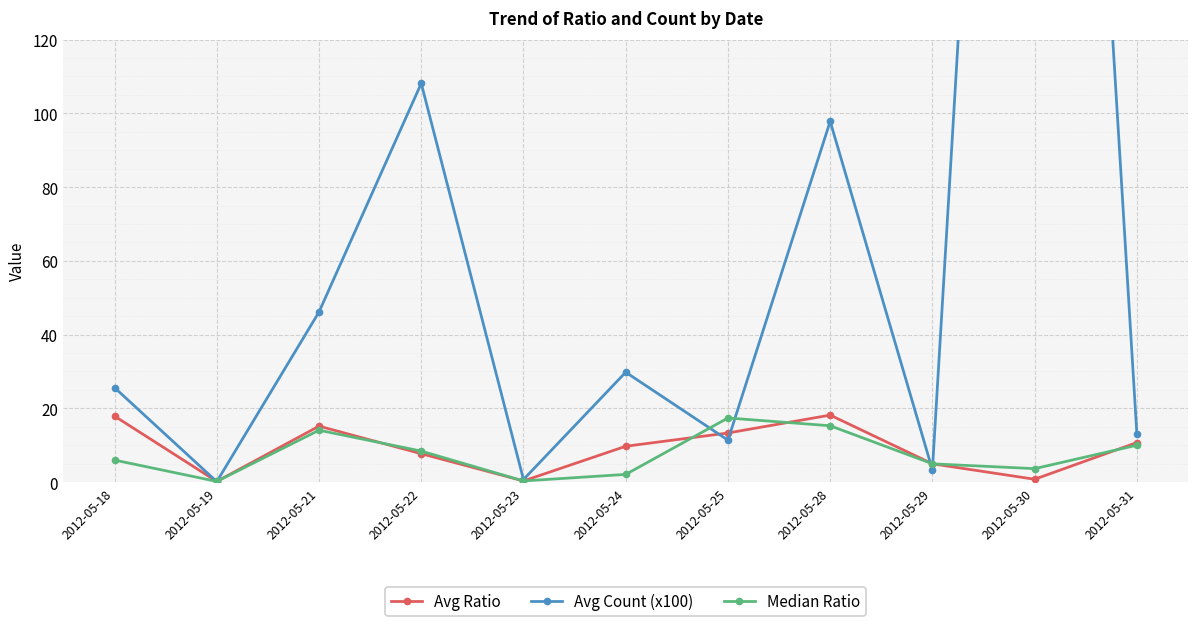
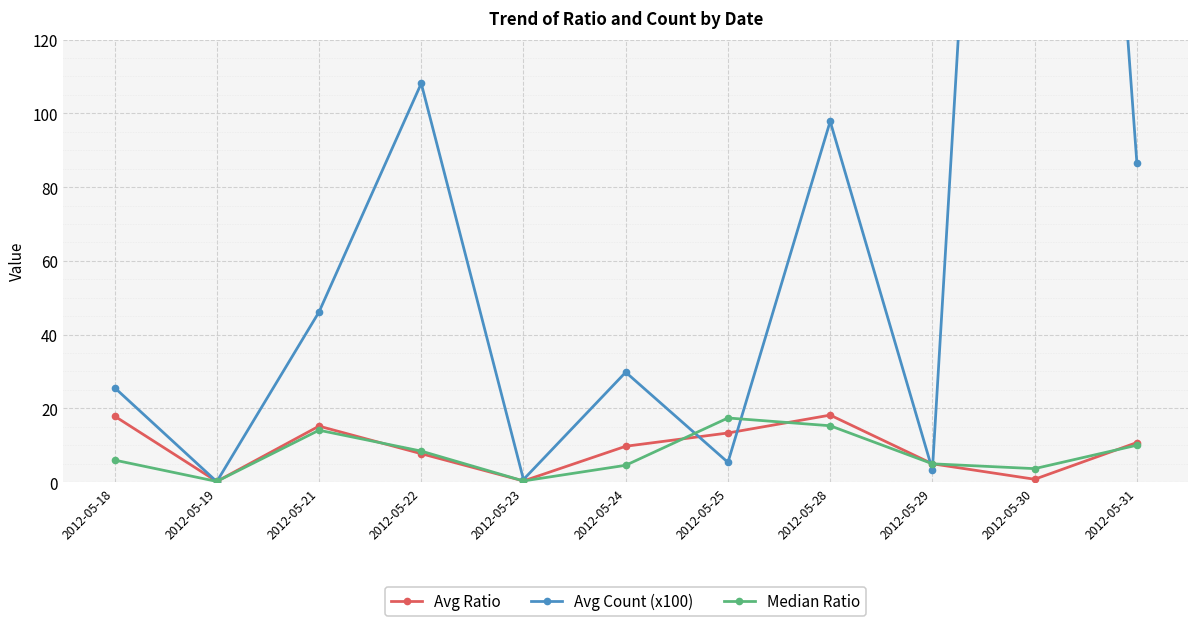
Median Ratio, 2012-05-24: 2 -> 5
Avg Count (x100), 2012-05-25: 11 -> 5
Avg Count (x100), 2012-05-31: 13 -> 87
